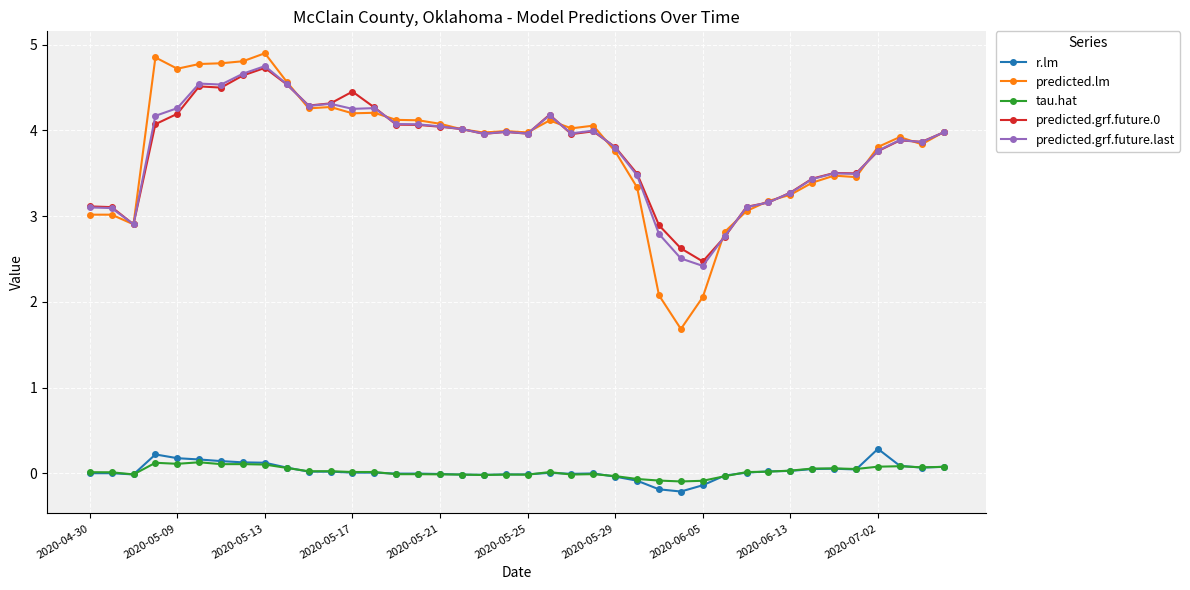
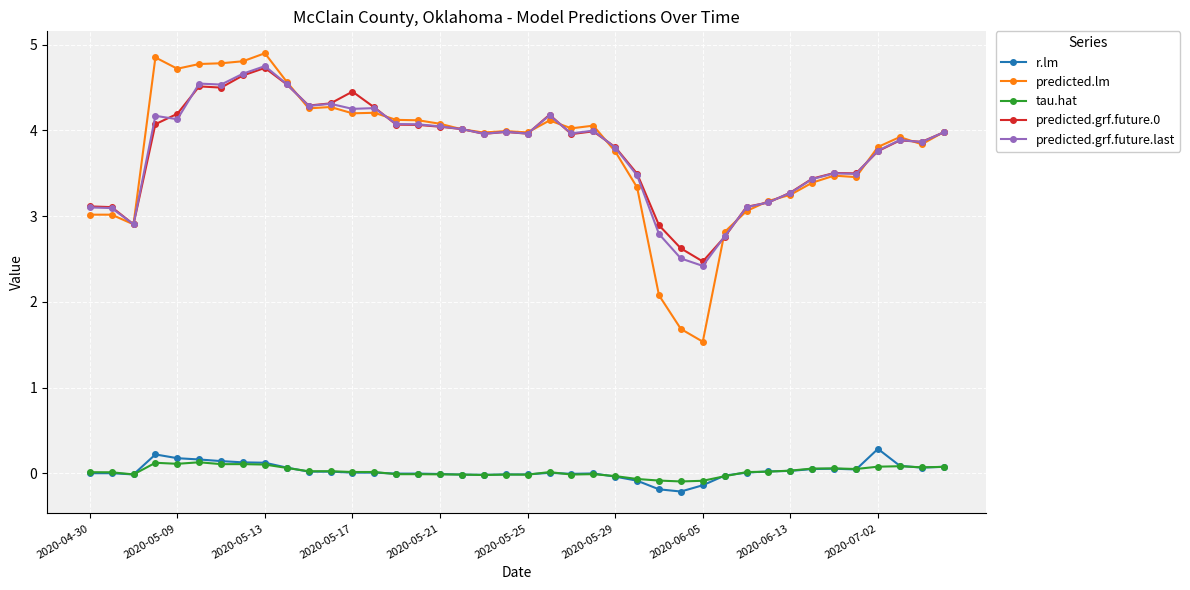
predicted.grf.future.last, 2020-05-09: 4.3 -> 4.1
predicted.lm, 2020-06-05: 2.1 -> 1.5
